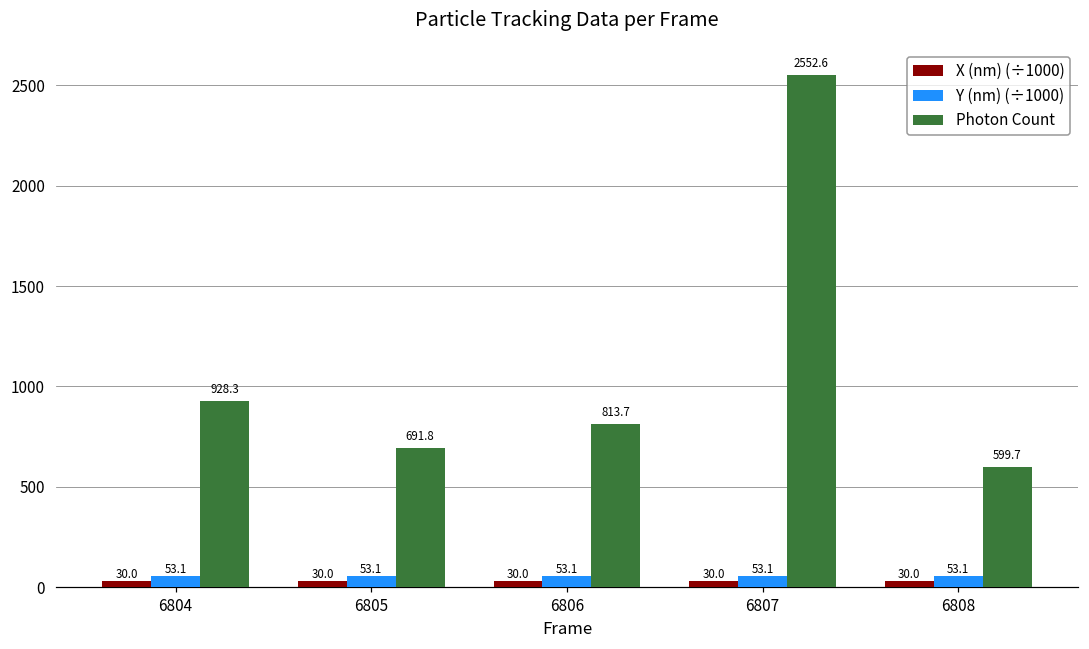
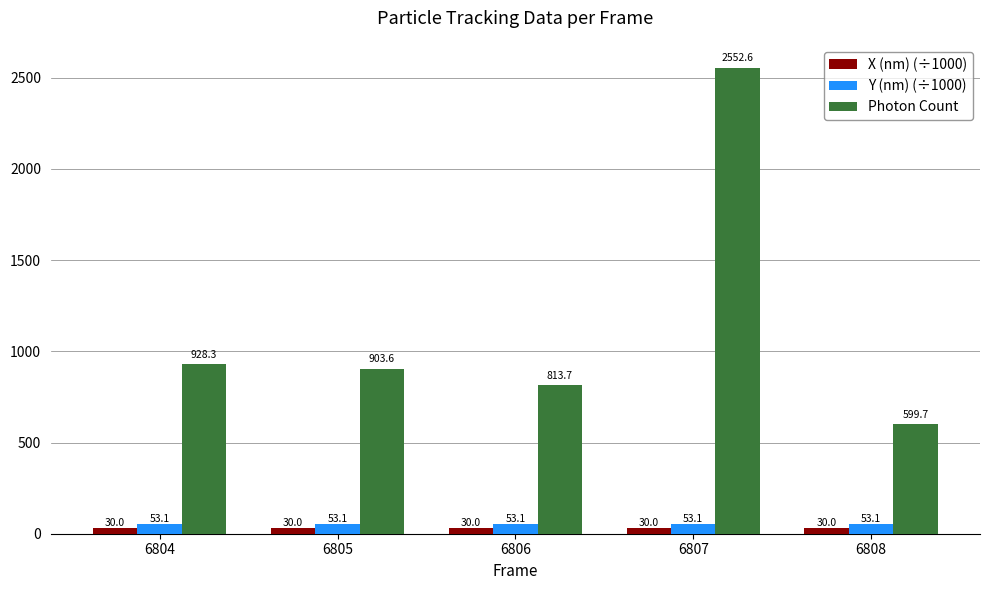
Photon Count, 6805: 691.8 -> 903.6
